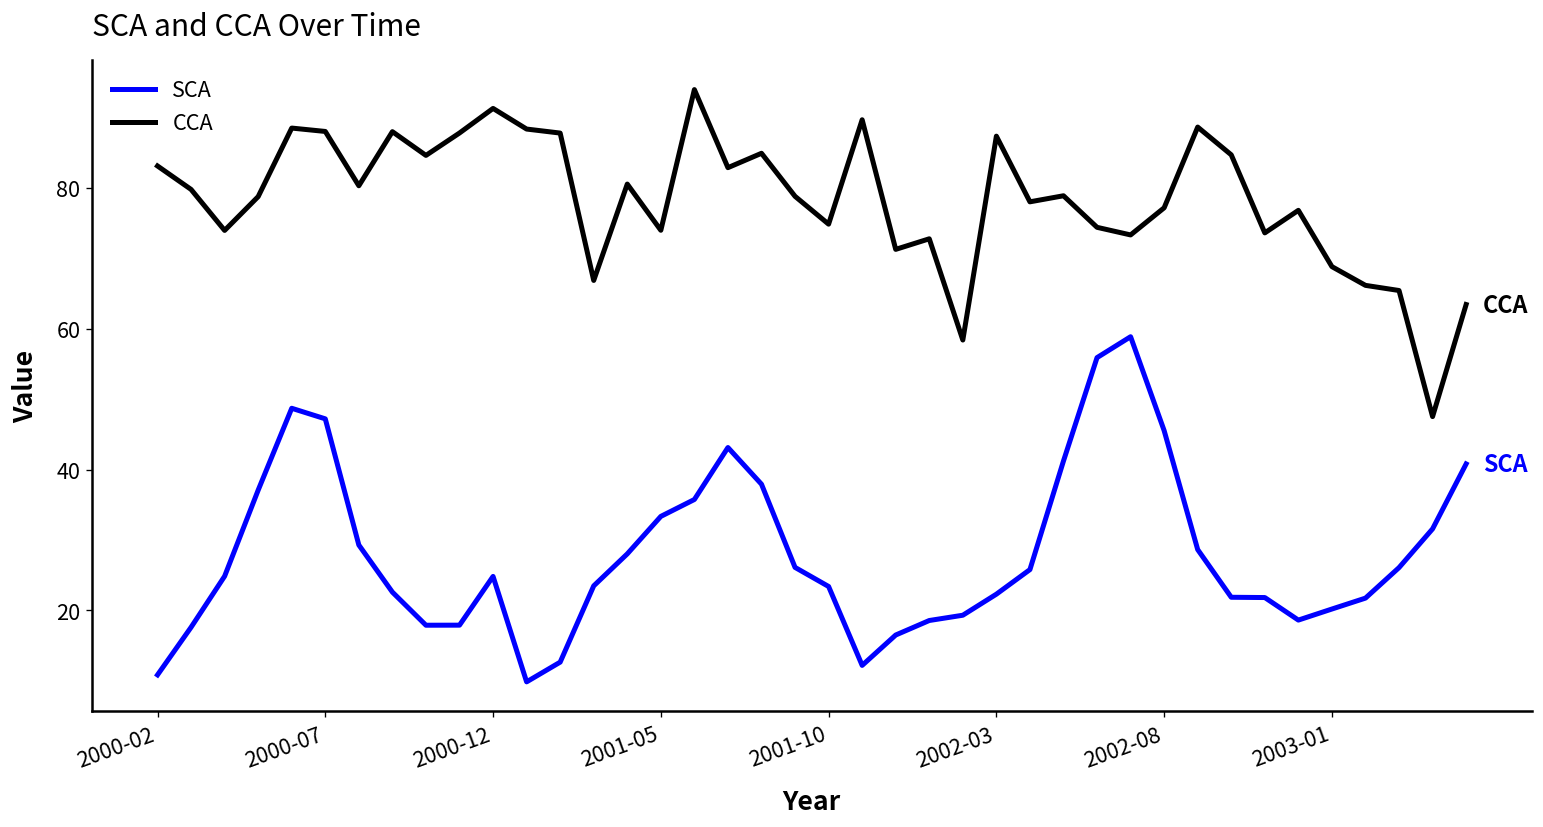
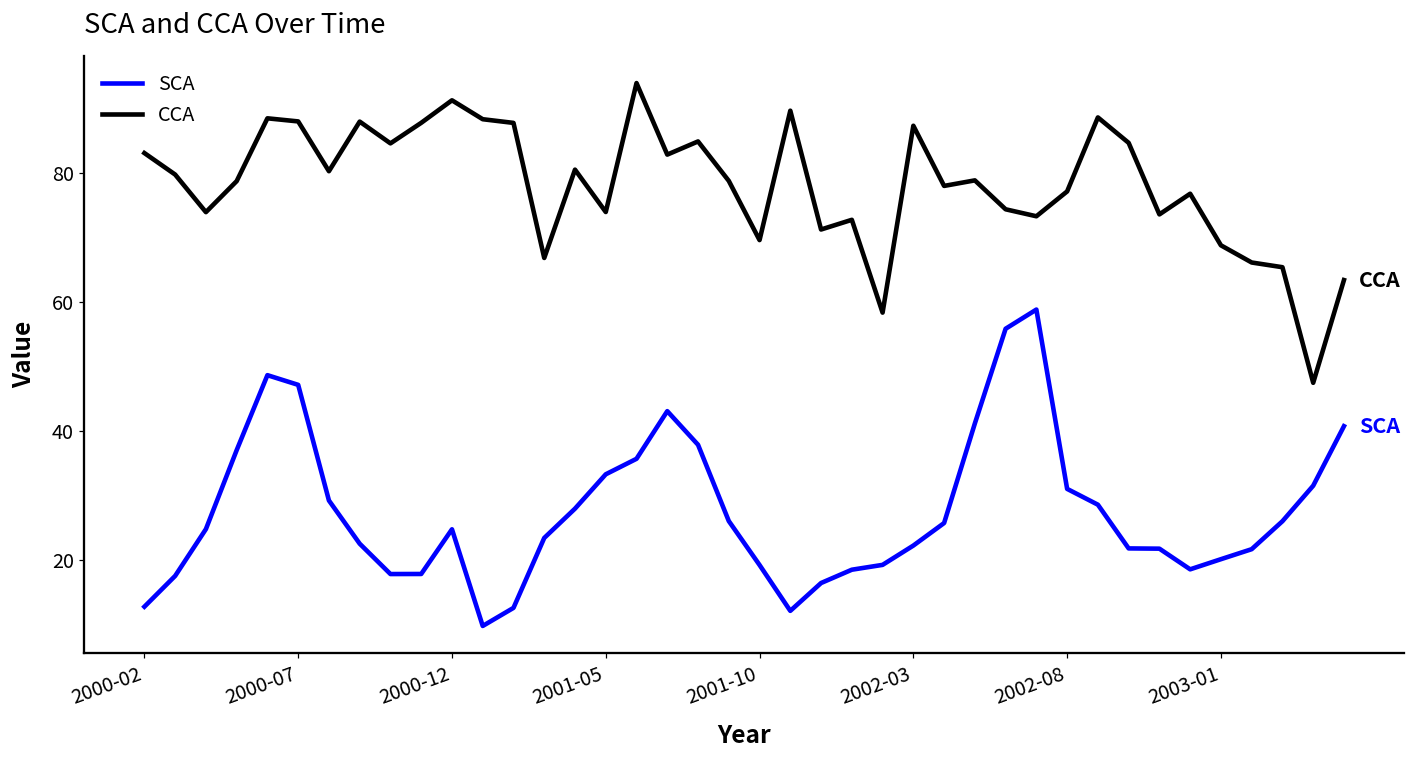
SCA, 2000-02: 11 -> 13
SCA, 2001-10: 23 -> 19
CCA, 2001-10: 75 -> 70
SCA, 2002-08: 46 -> 31
